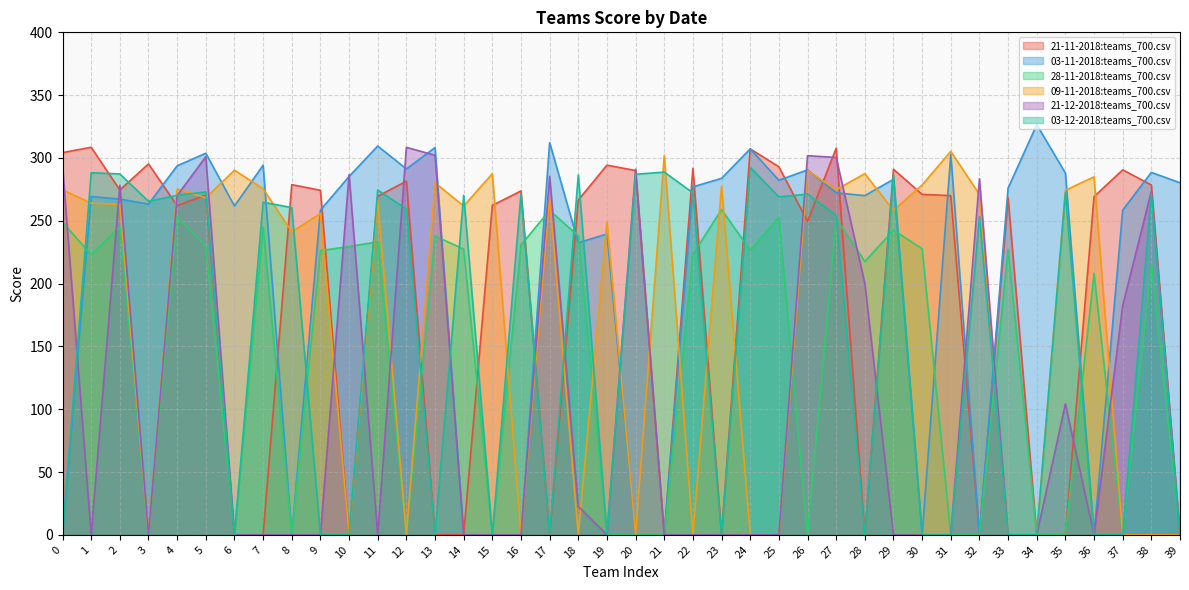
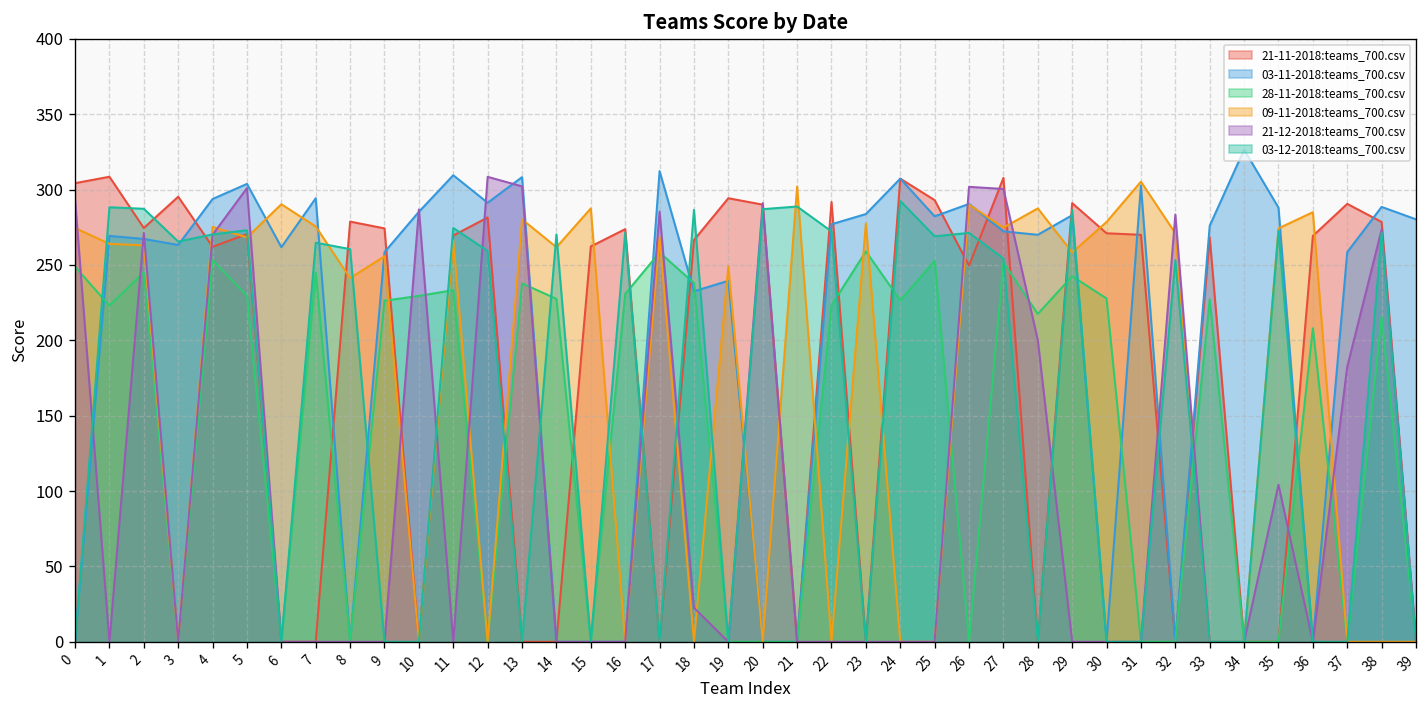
21-12-2018:teams_700.csv, 2: 278 -> 271
